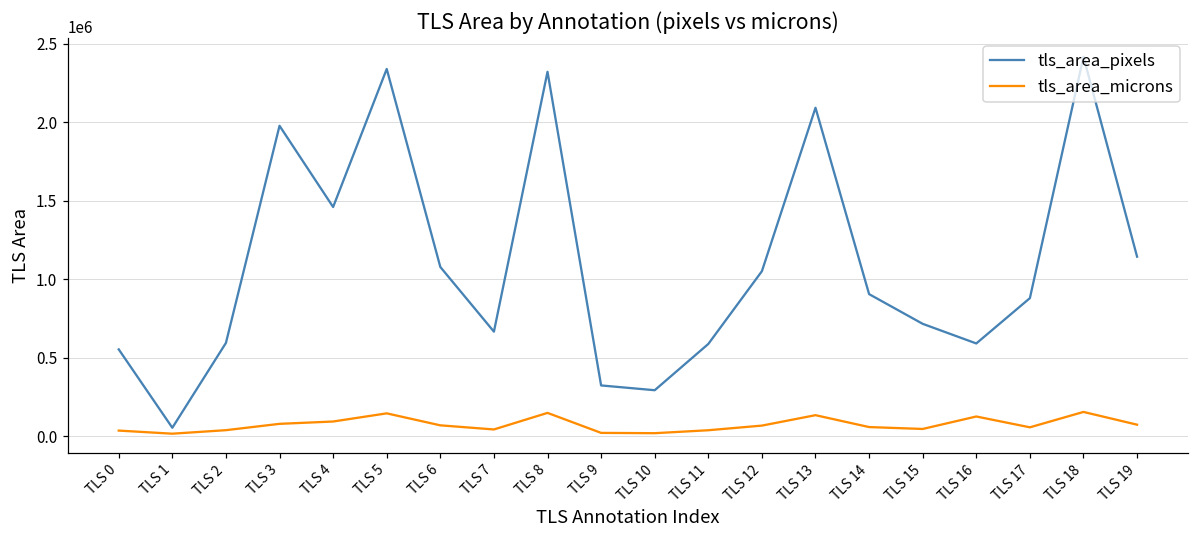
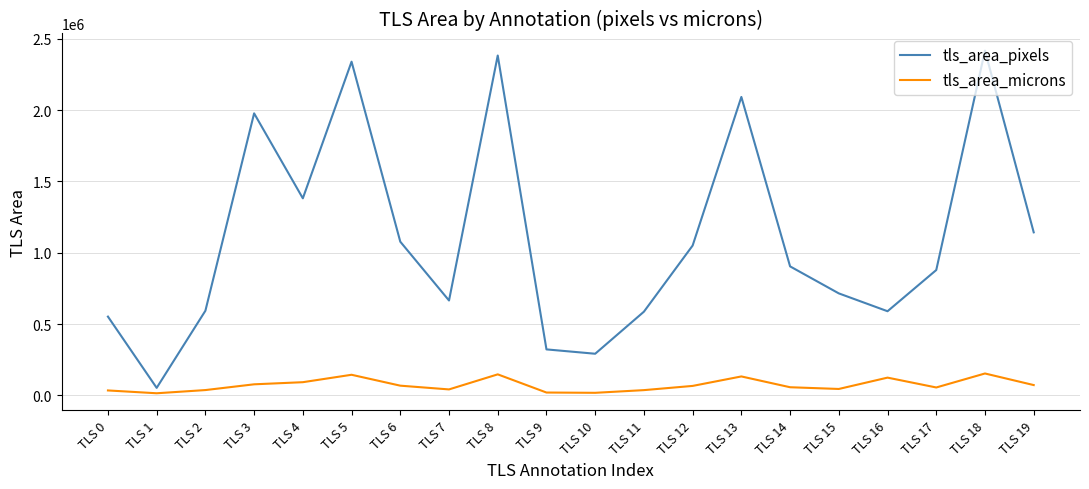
tls_area_pixels, TLS 4: 1460000 -> 1380000
tls_area_pixels, TLS 8: 2320000 -> 2380000
